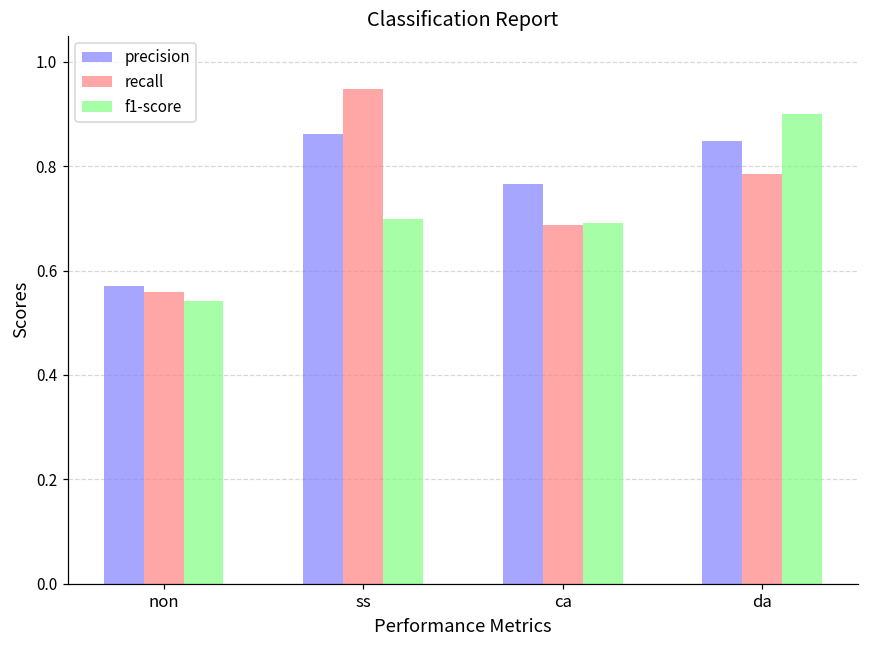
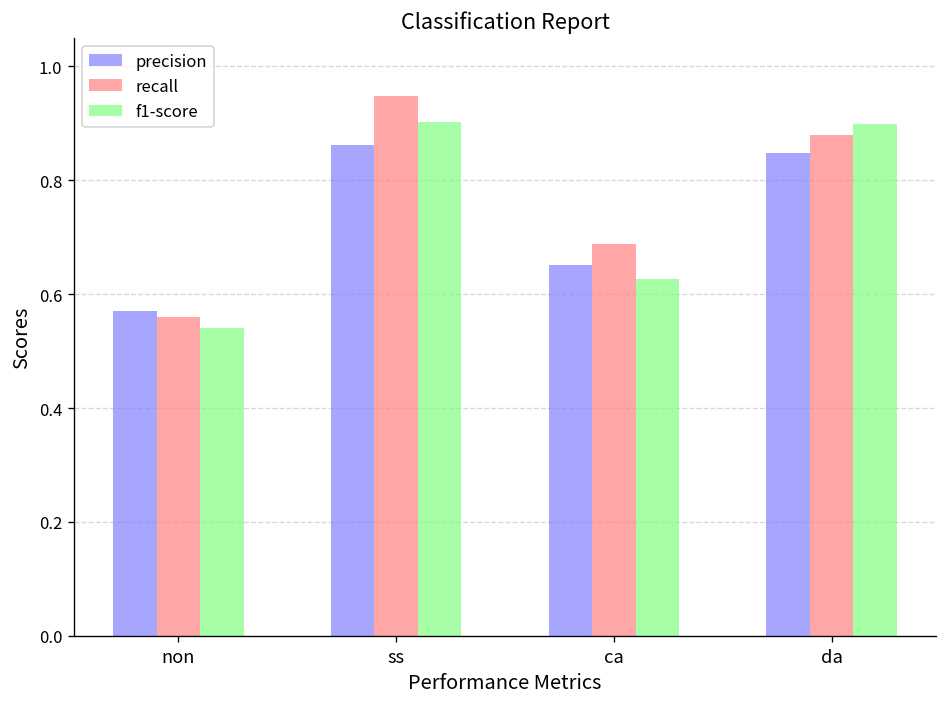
f1-score, ss: 0.70 -> 0.90
precision, ca: 0.77 -> 0.65
f1-score, ca: 0.69 -> 0.63
recall, da: 0.78 -> 0.88
